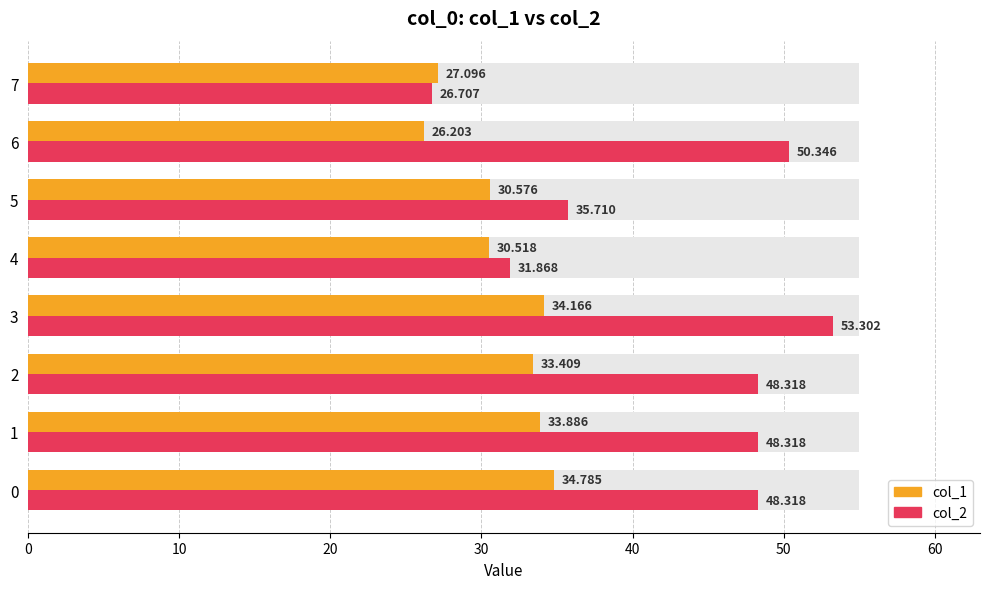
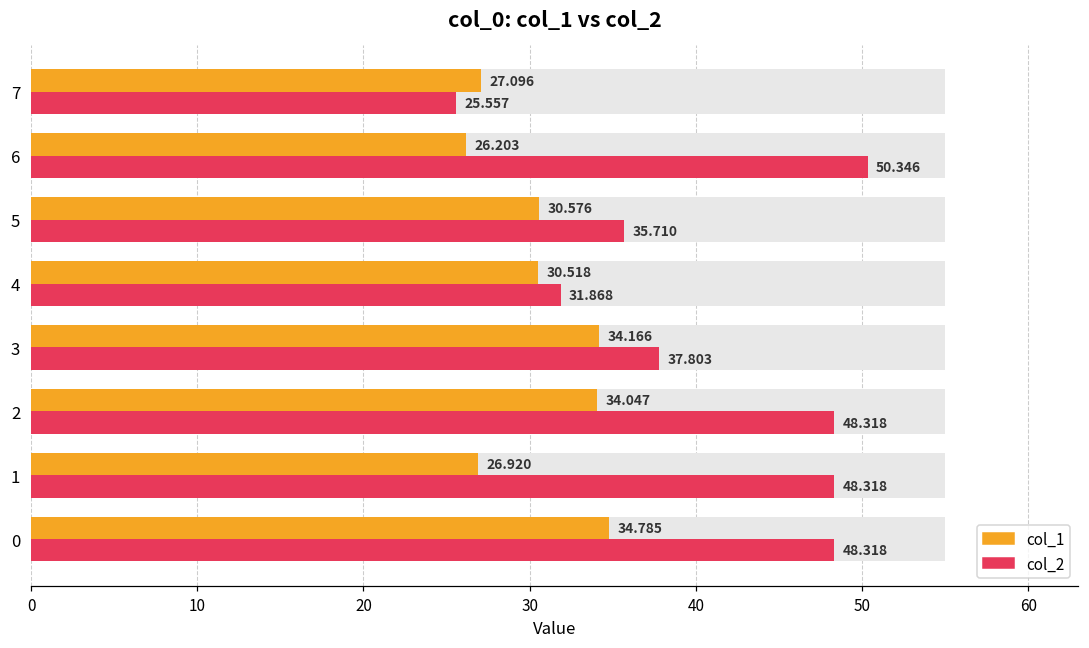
col_2, 7: 26.707 -> 25.557
col_2, 3: 53.302 -> 37.803
col_1, 2: 33.409 -> 34.047
col_1, 1: 33.886 -> 26.920
